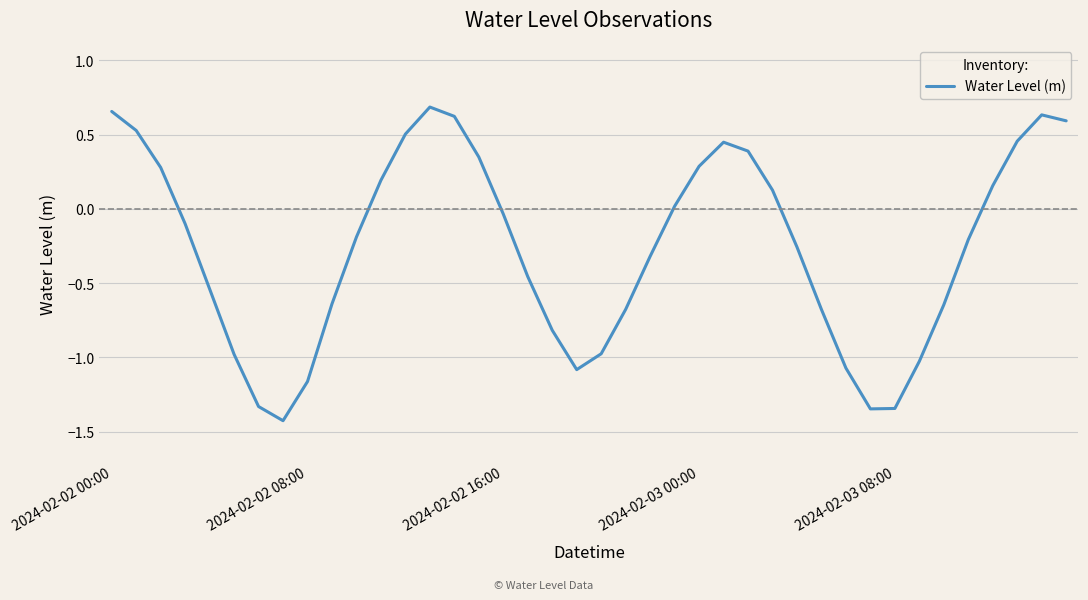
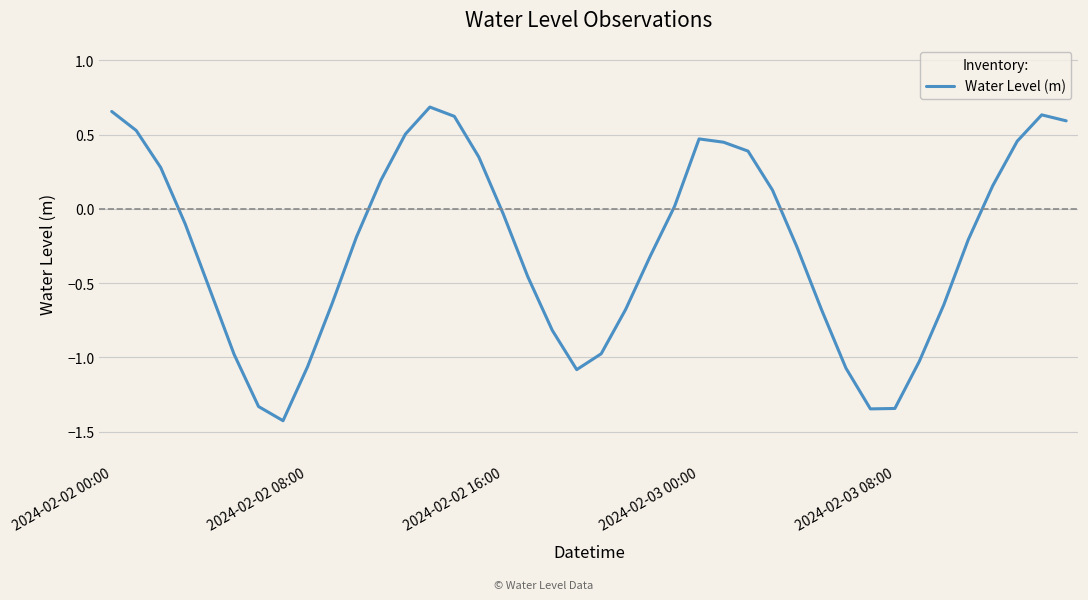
2024-02-02 08:00: -1.16 -> -1.06
2024-02-03 00:00: 0.29 -> 0.47
